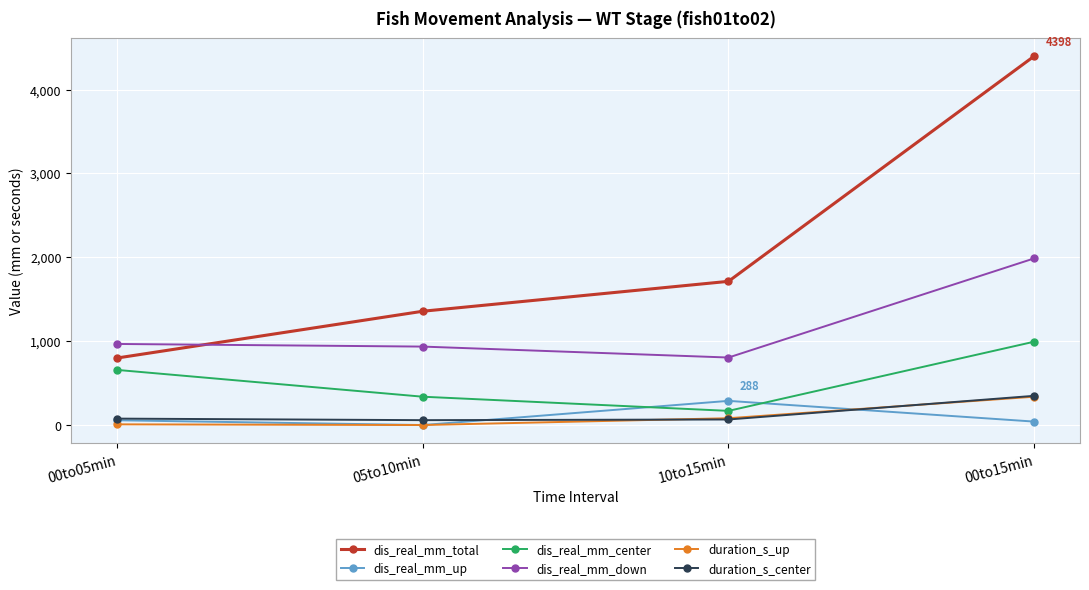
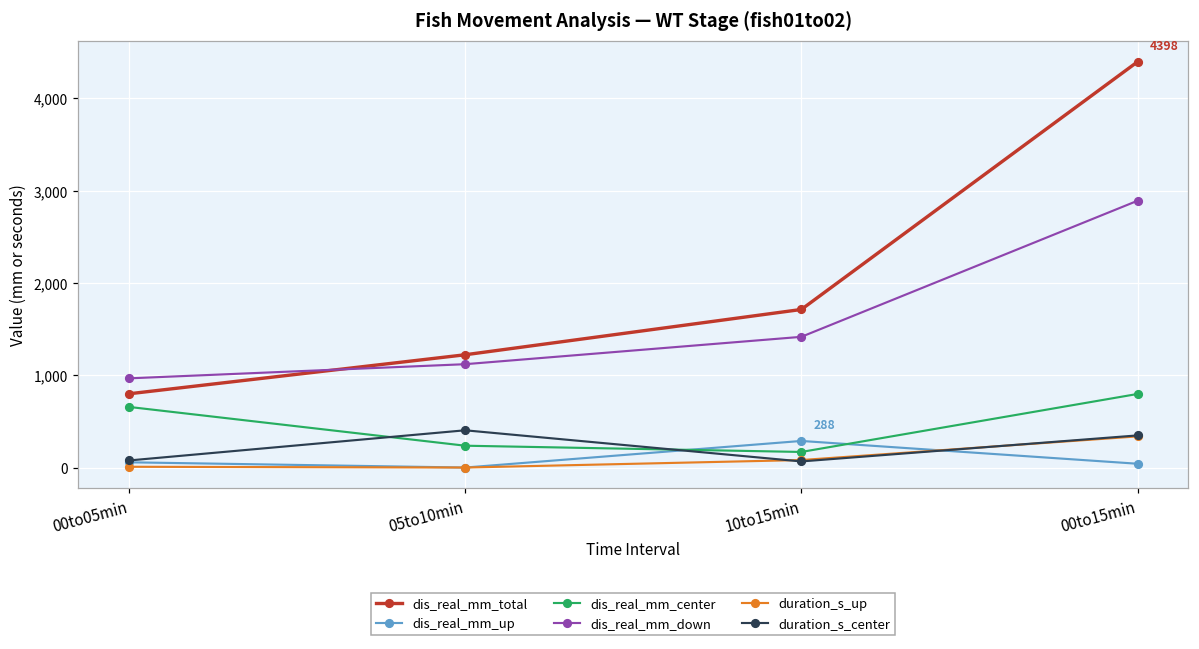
dis_real_mm_total, 05to10min: 1,400 -> 1,200
dis_real_mm_center, 05to10min: 300 -> 200
dis_real_mm_down, 05to10min: 900 -> 1,100
duration_s_center, 05to10min: 100 -> 400
dis_real_mm_down, 10to15min: 800 -> 1,400
dis_real_mm_center, 00to15min: 1,000 -> 800
dis_real_mm_down, 00to15min: 2,000 -> 2,900
